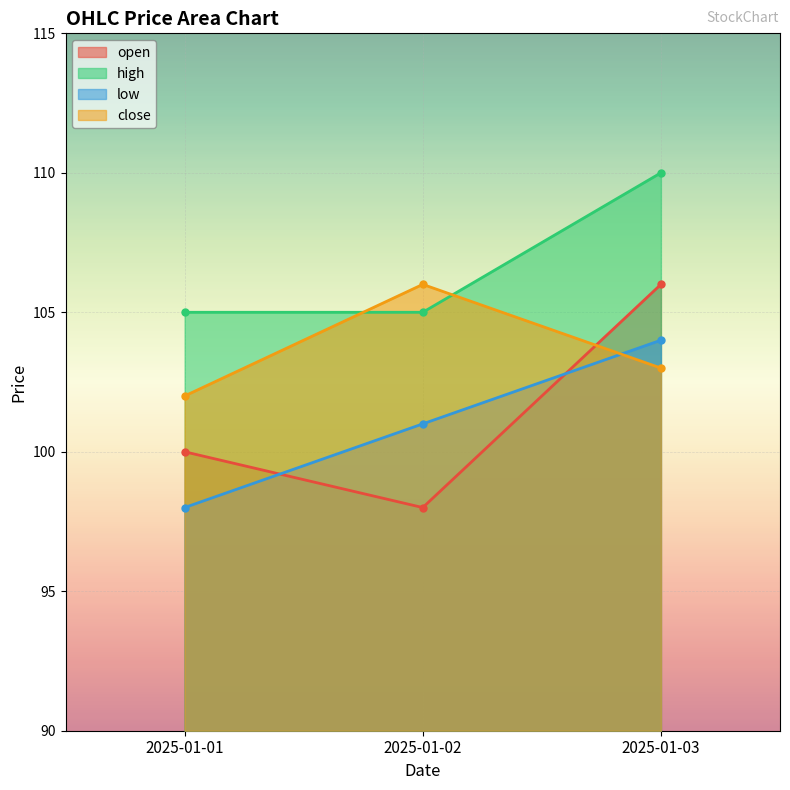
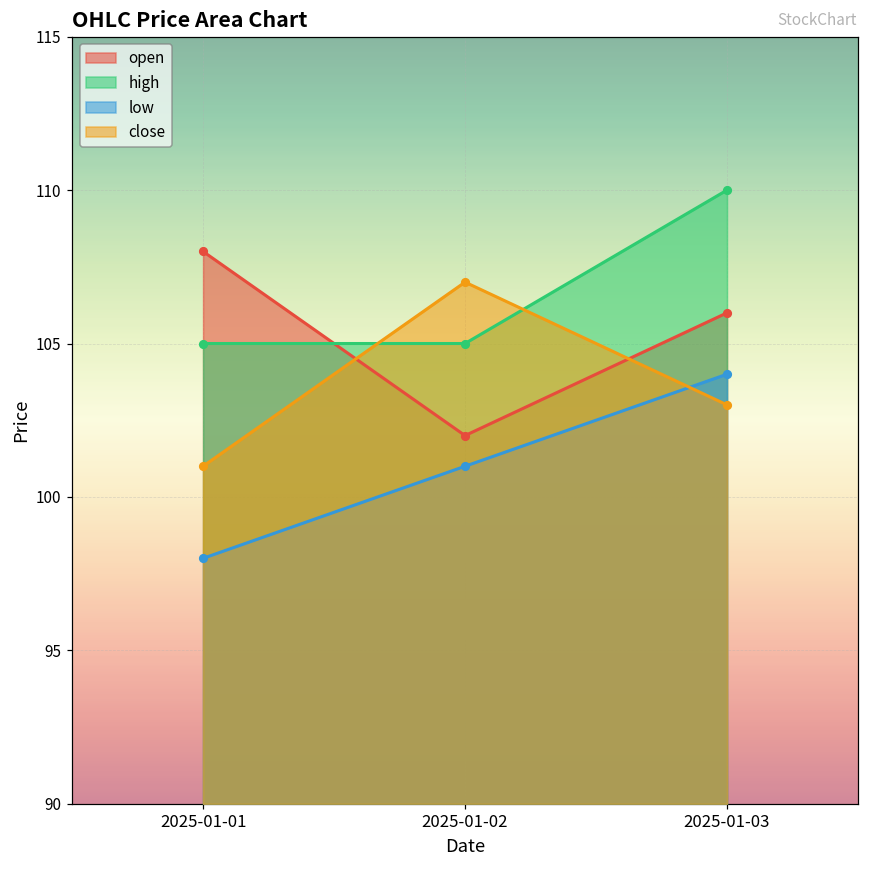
open, 2025-01-01: 100 -> 108
close, 2025-01-01: 102 -> 101
open, 2025-01-02: 98 -> 102
close, 2025-01-02: 106 -> 107
